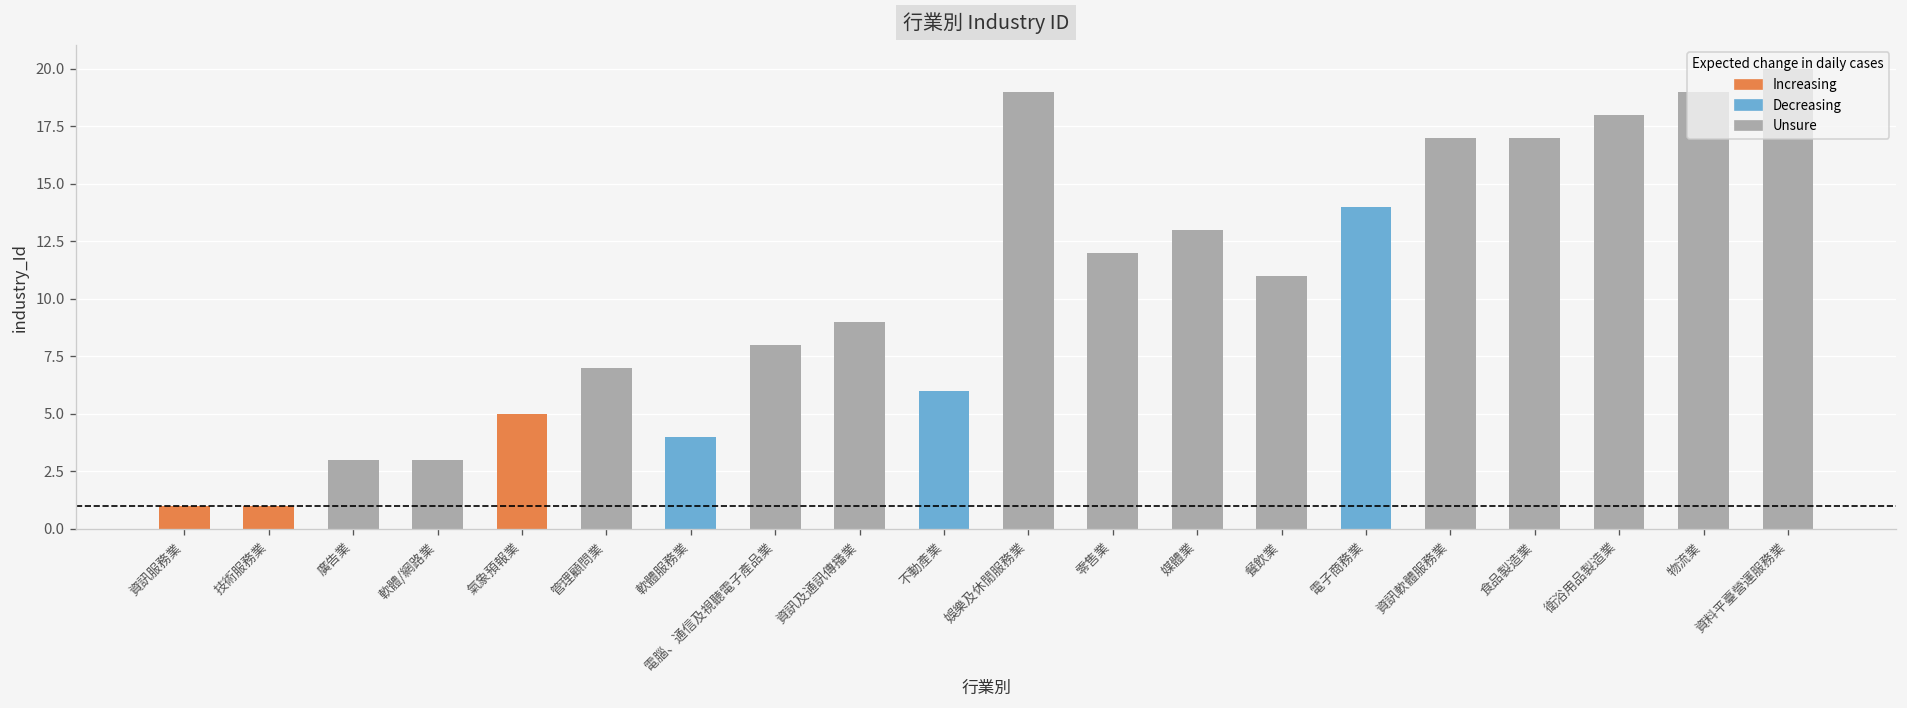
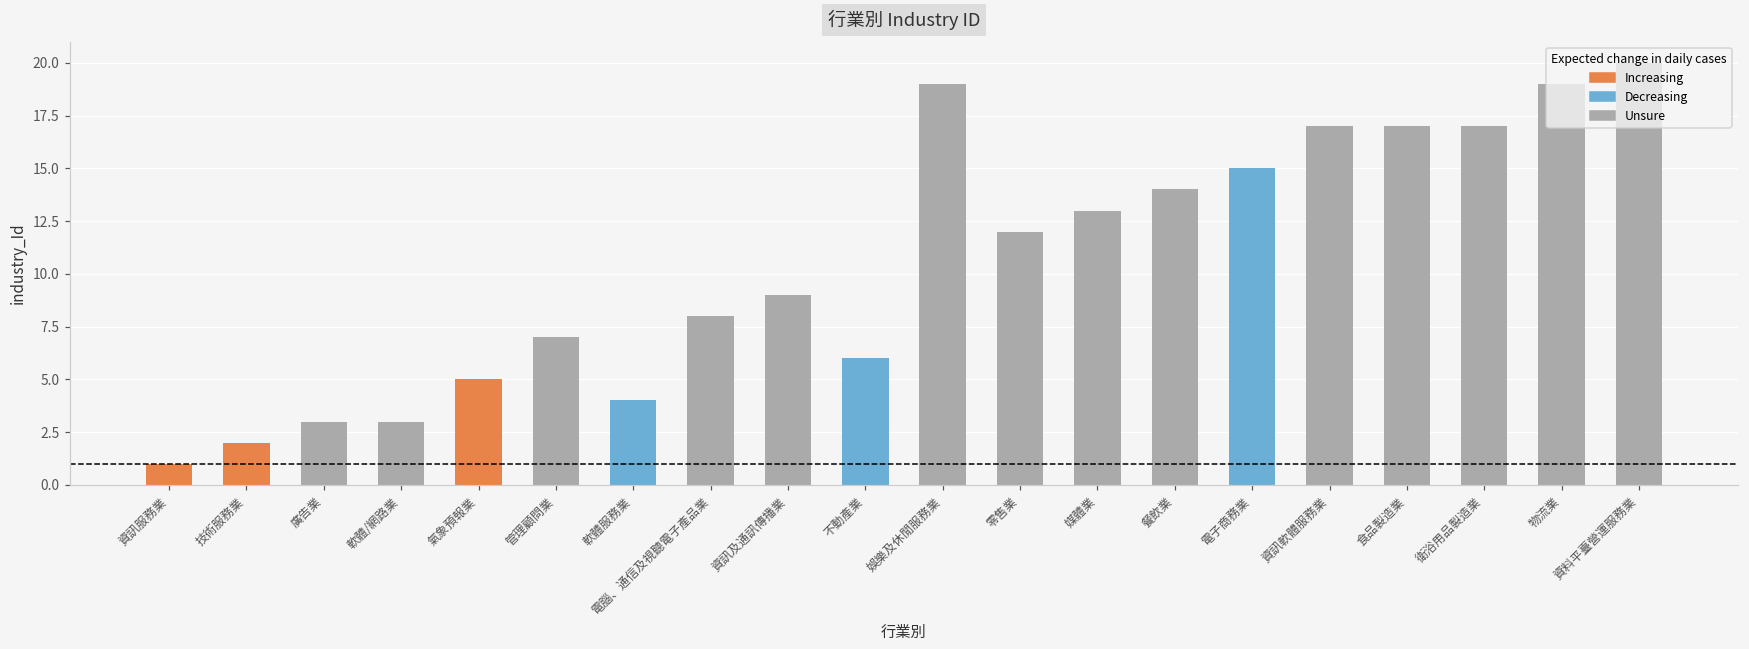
技術服務業: 1 -> 2
餐飲業: 11 -> 14
電子商務業: 14 -> 15
衛浴用品製造業: 18 -> 17
